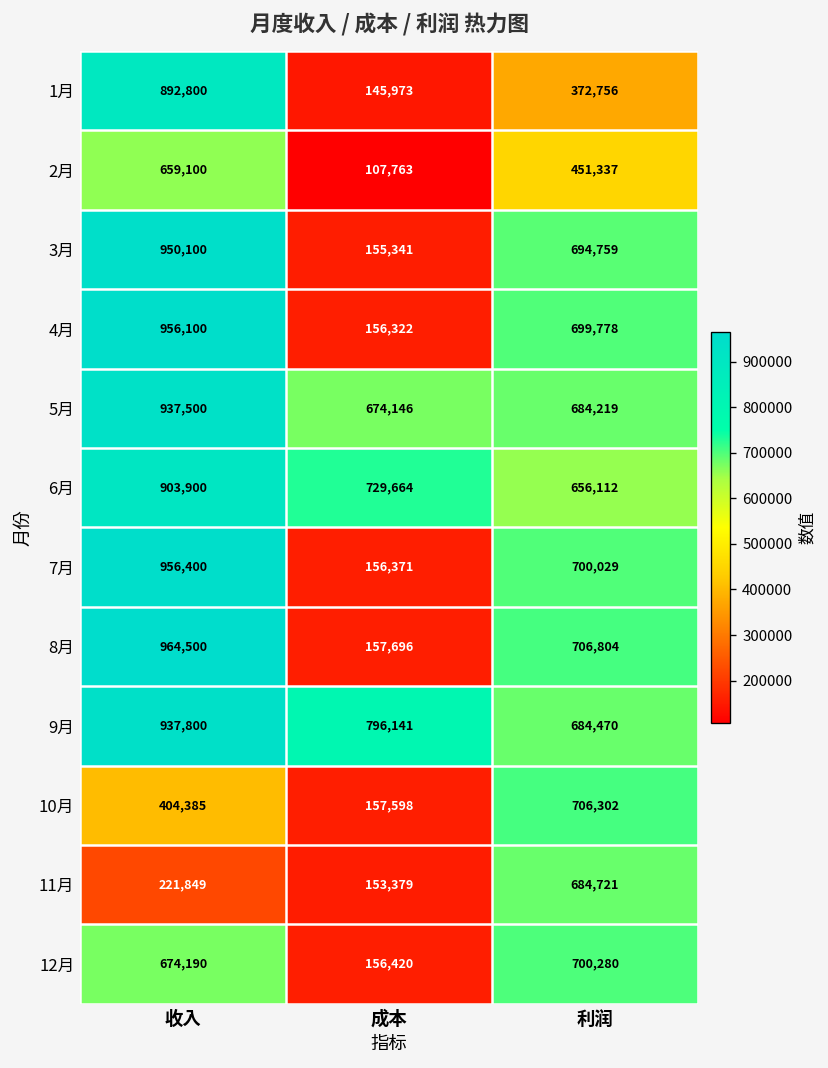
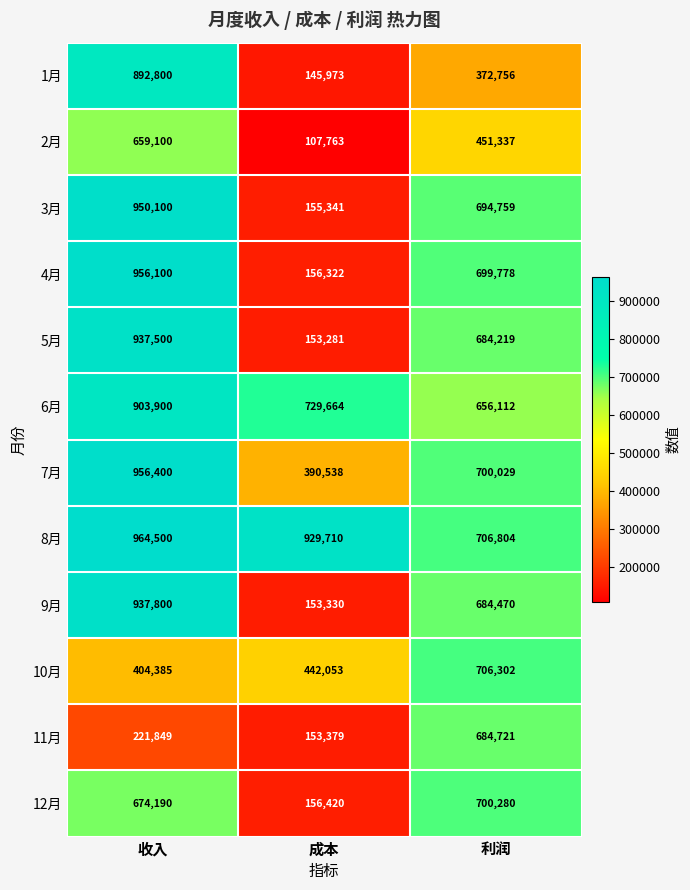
5月, 成本: 674,146 -> 153,281
7月, 成本: 156,371 -> 390,538
8月, 成本: 157,696 -> 929,710
9月, 成本: 796,141 -> 153,330
10月, 成本: 157,598 -> 442,053
